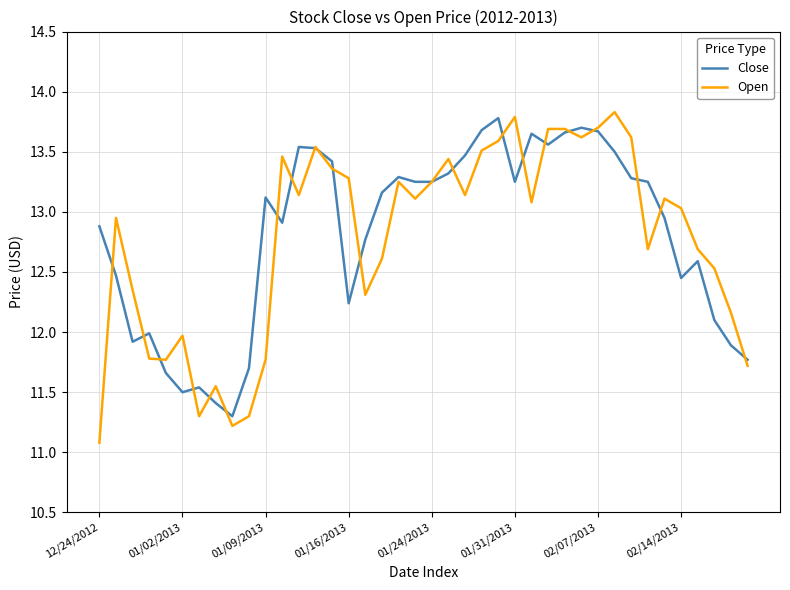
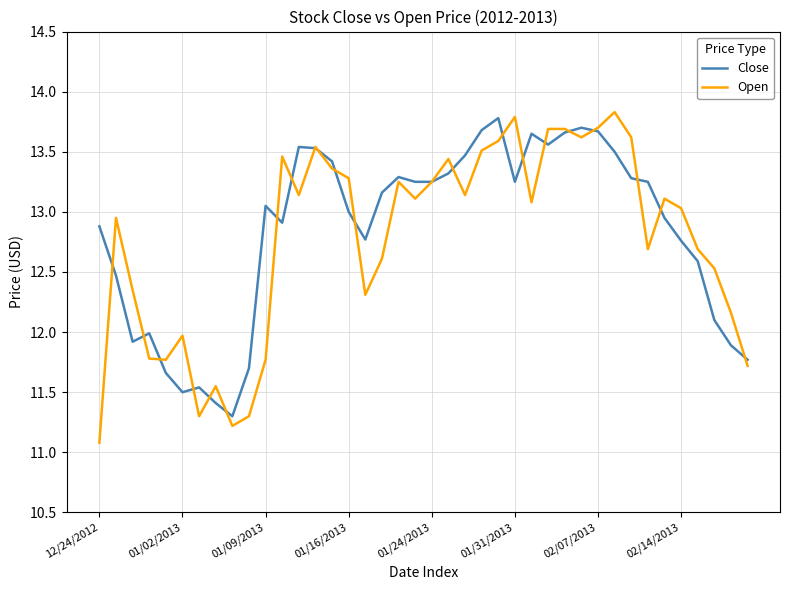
Close, 01/09/2013: 13.12 -> 13.05
Close, 01/16/2013: 12.24 -> 13.00
Close, 02/14/2013: 12.45 -> 12.76
